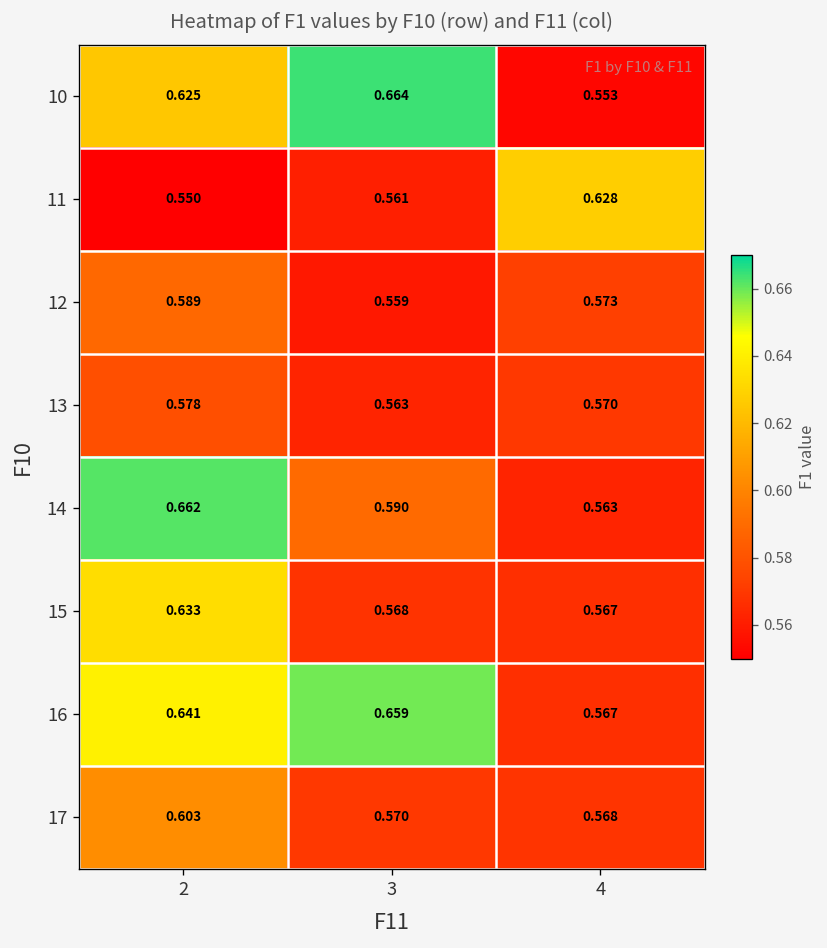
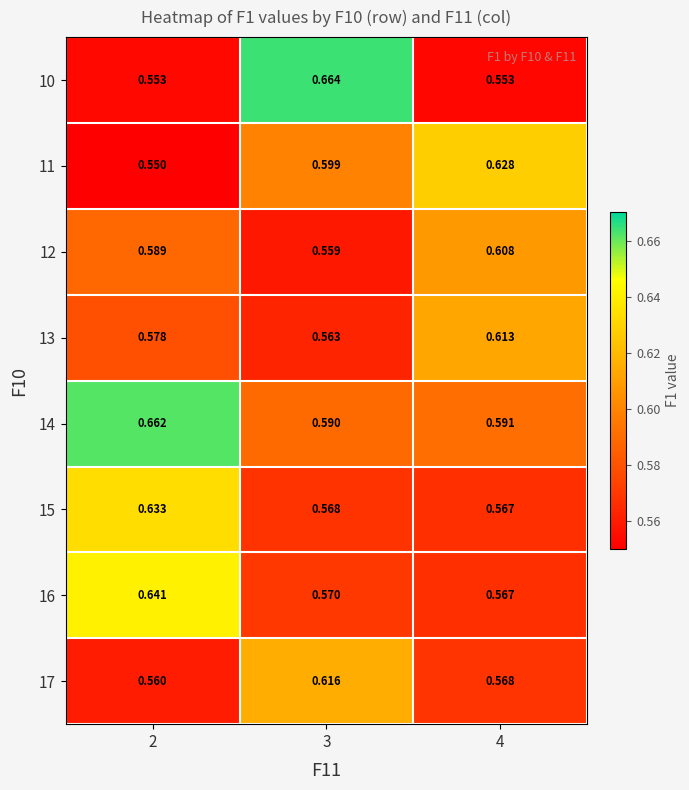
10, 2: 0.625 -> 0.553
11, 3: 0.561 -> 0.599
12, 4: 0.573 -> 0.608
13, 4: 0.570 -> 0.613
14, 4: 0.563 -> 0.591
16, 3: 0.659 -> 0.570
17, 2: 0.603 -> 0.560
17, 3: 0.570 -> 0.616
